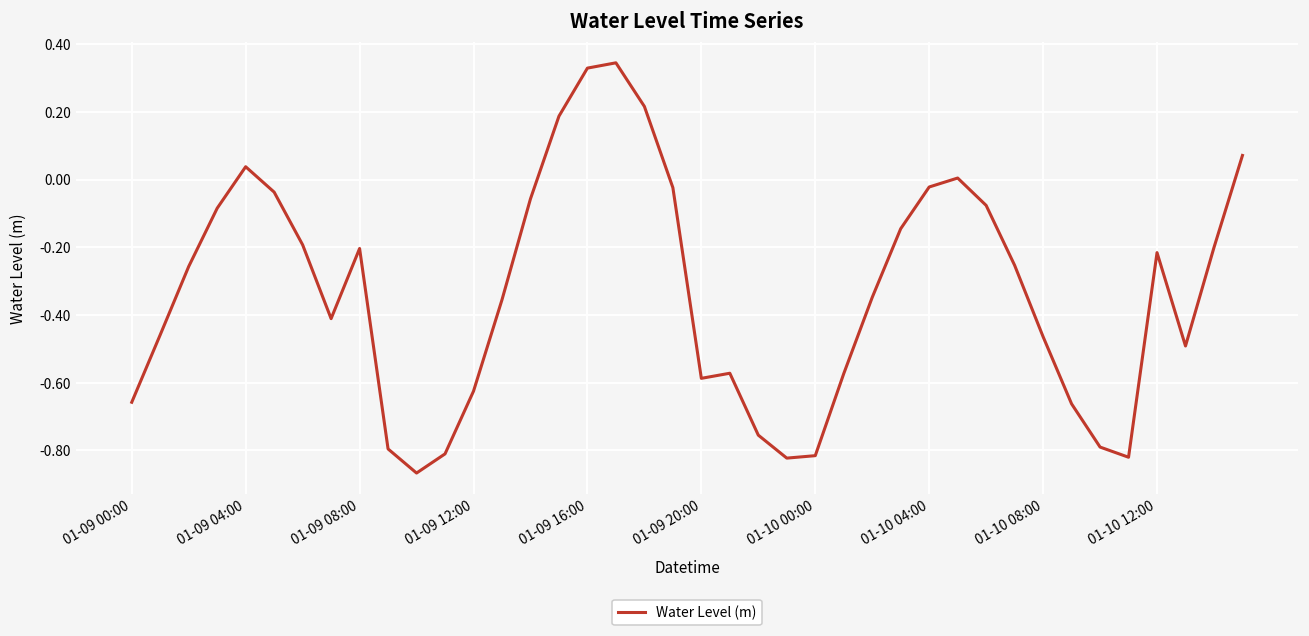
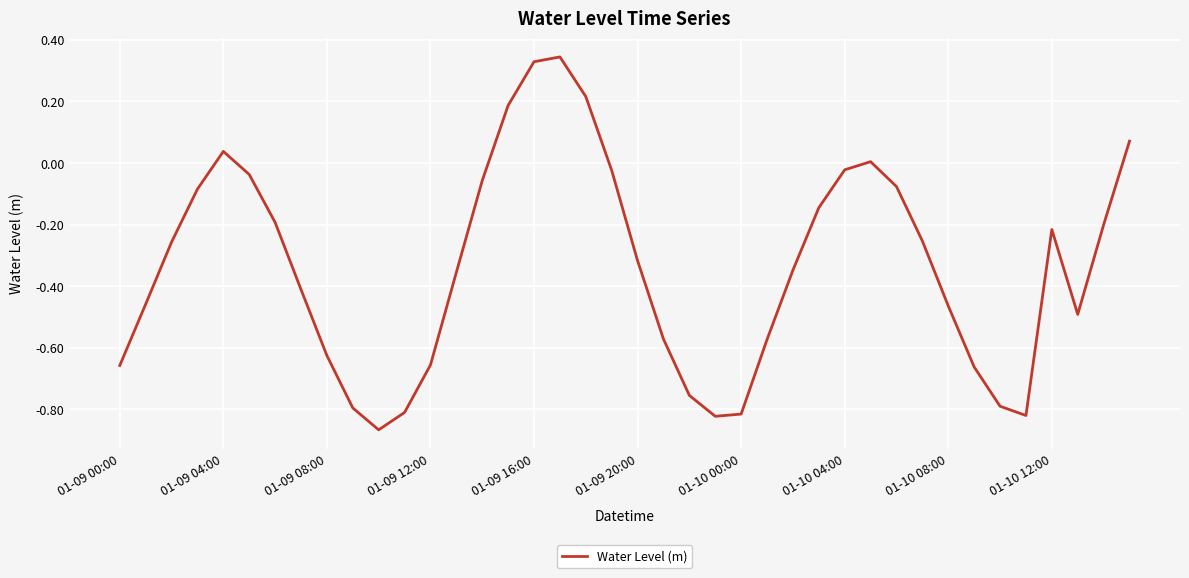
01-09 08:00: -0.20 -> -0.63
01-09 12:00: -0.62 -> -0.66
01-09 20:00: -0.59 -> -0.32
